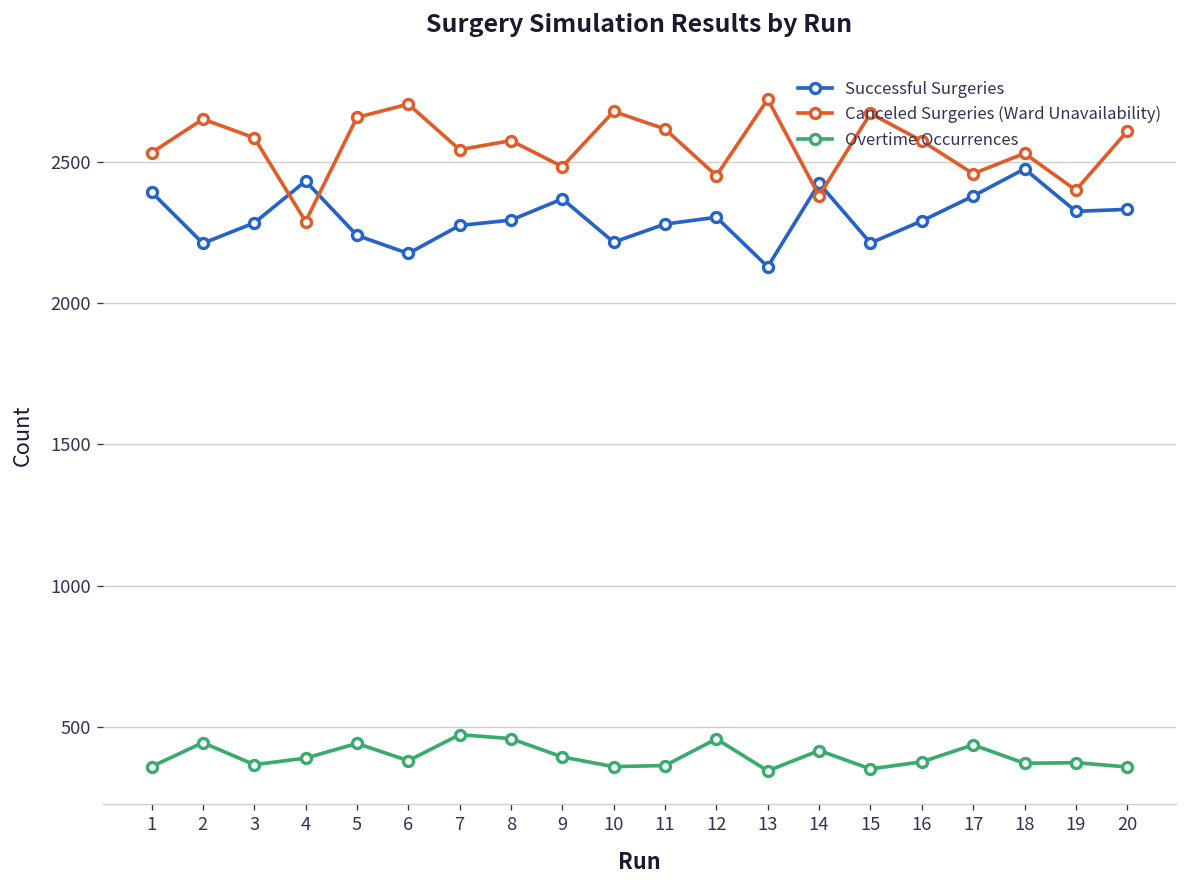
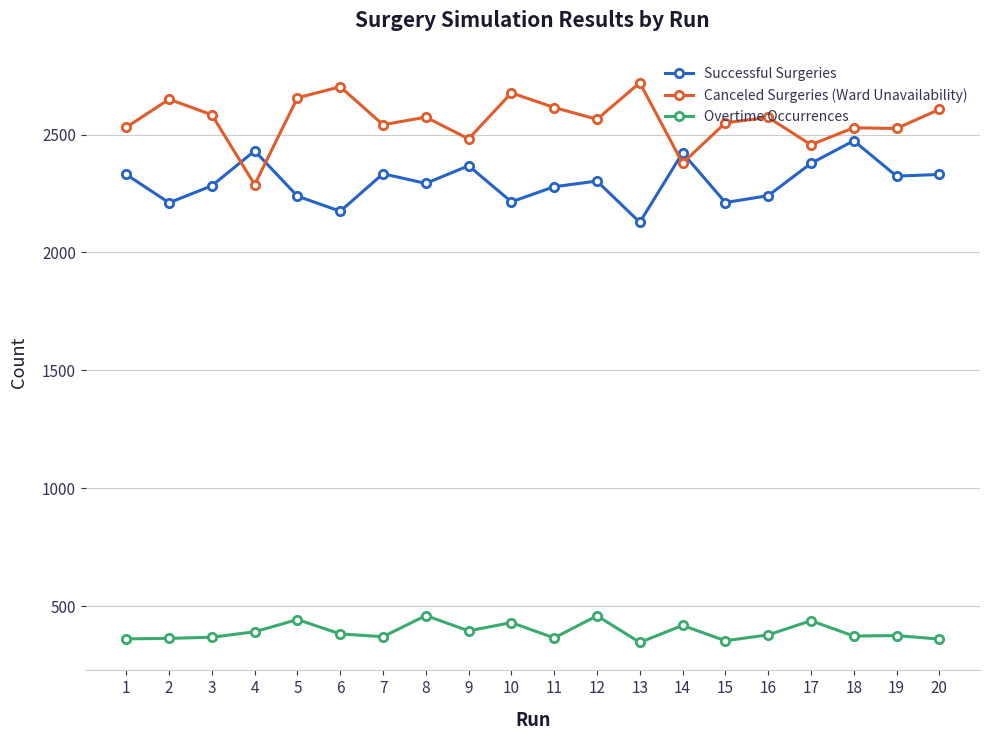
Successful Surgeries, 1: 2390 -> 2330
Overtime Occurrences, 2: 450 -> 360
Successful Surgeries, 7: 2270 -> 2330
Overtime Occurrences, 7: 470 -> 370
Overtime Occurrences, 10: 360 -> 430
Canceled Surgeries (Ward Unavailability), 12: 2450 -> 2570
Canceled Surgeries (Ward Unavailability), 15: 2670 -> 2550
Successful Surgeries, 16: 2290 -> 2240
Canceled Surgeries (Ward Unavailability), 19: 2400 -> 2530
